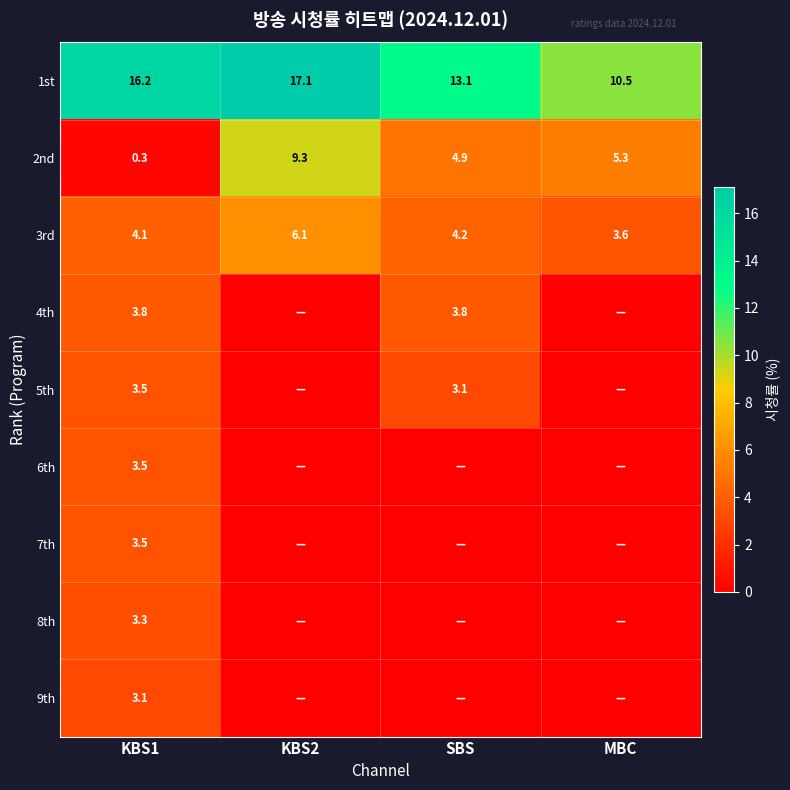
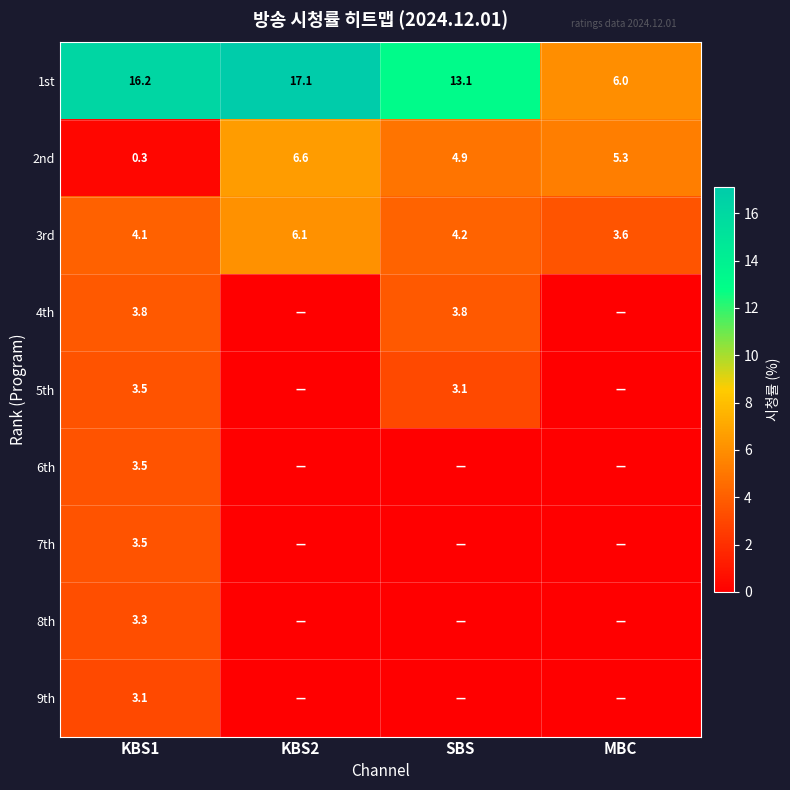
1st, MBC: 10.5 -> 6.0
2nd, KBS2: 9.3 -> 6.6
